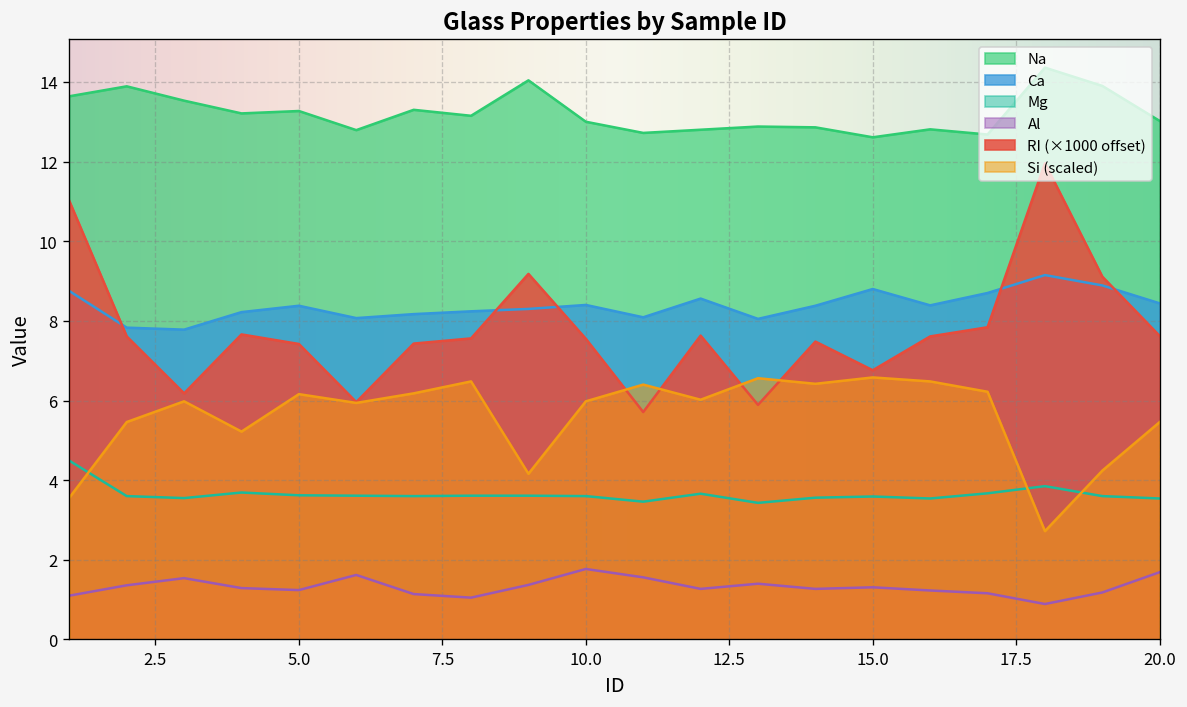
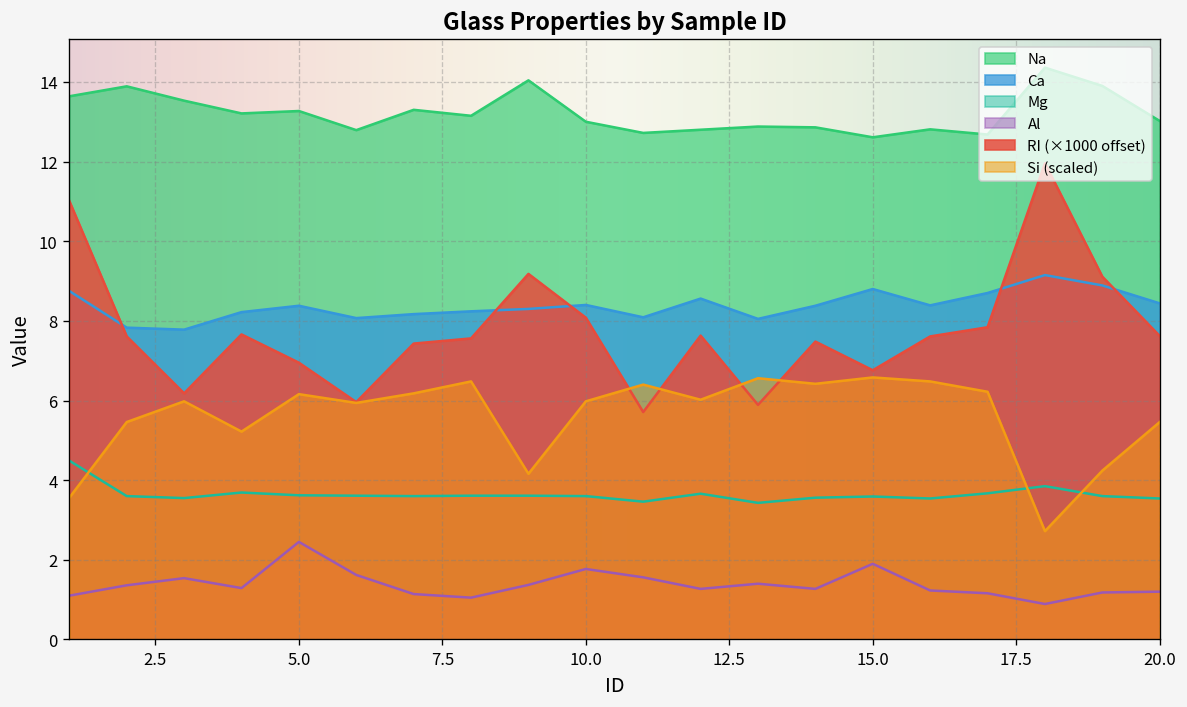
Al, 5.0: 1.2 -> 2.5
RI (×1000 offset), 5.0: 7.4 -> 7.0
RI (×1000 offset), 10.0: 7.5 -> 8.1
Al, 15.0: 1.3 -> 1.9
Al, 20.0: 1.7 -> 1.2
